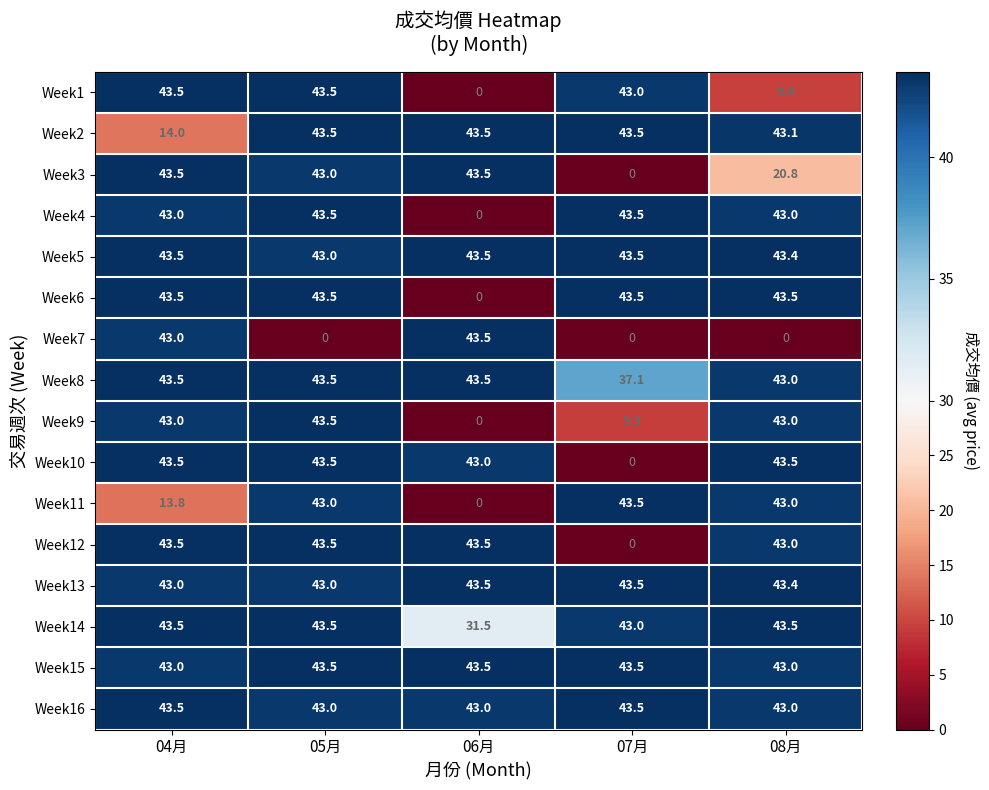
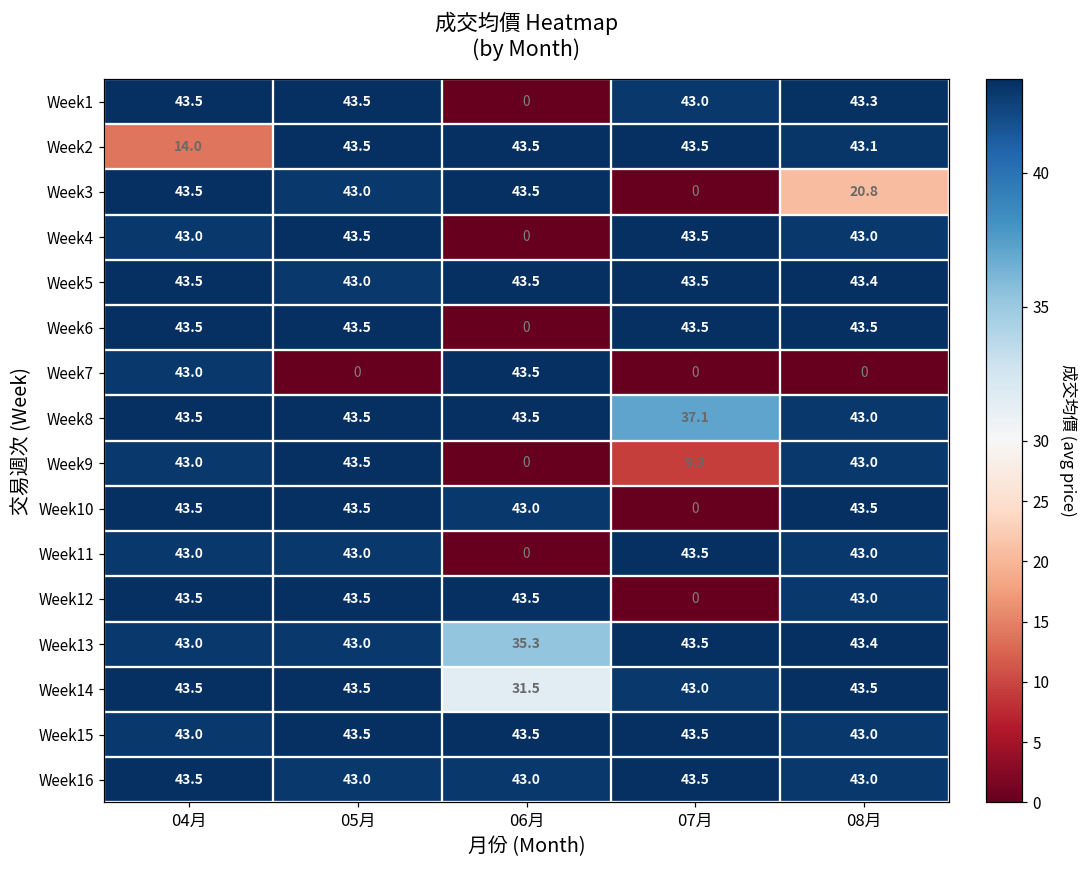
Week1, 08月: 9.4 -> 43.3
Week11, 04月: 13.8 -> 43.0
Week13, 06月: 43.5 -> 35.3
